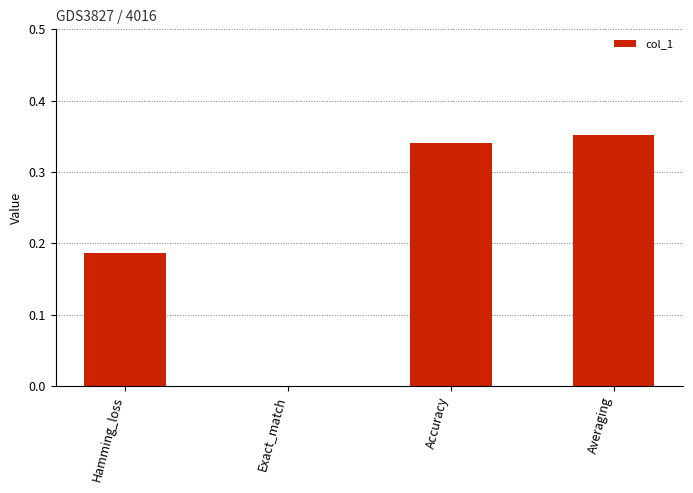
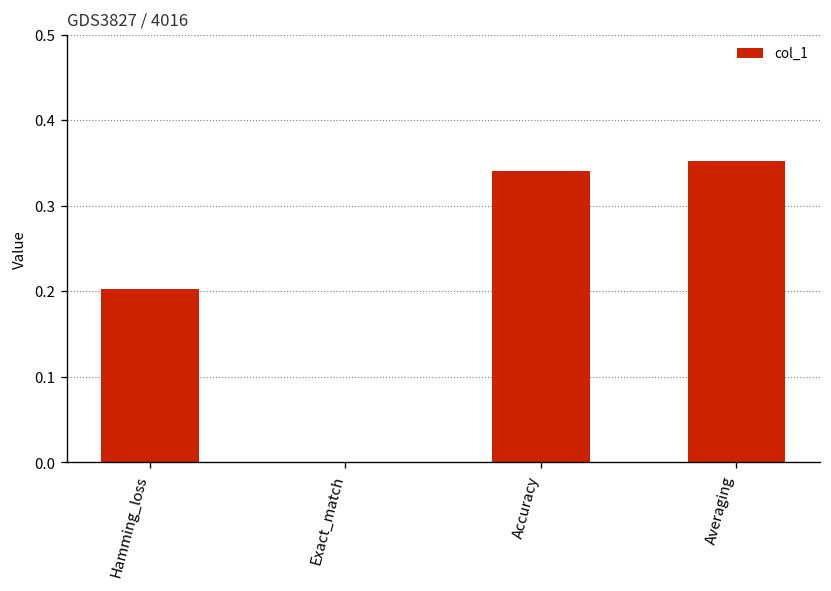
Hamming_loss: 0.19 -> 0.20
